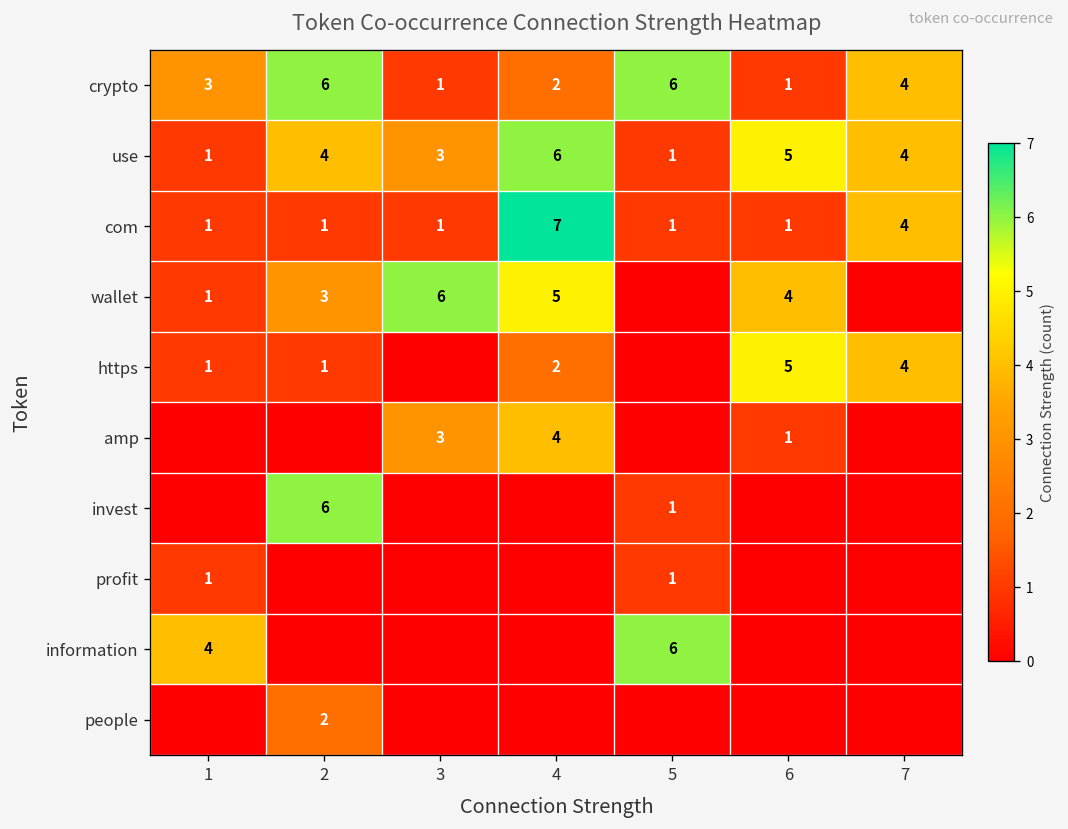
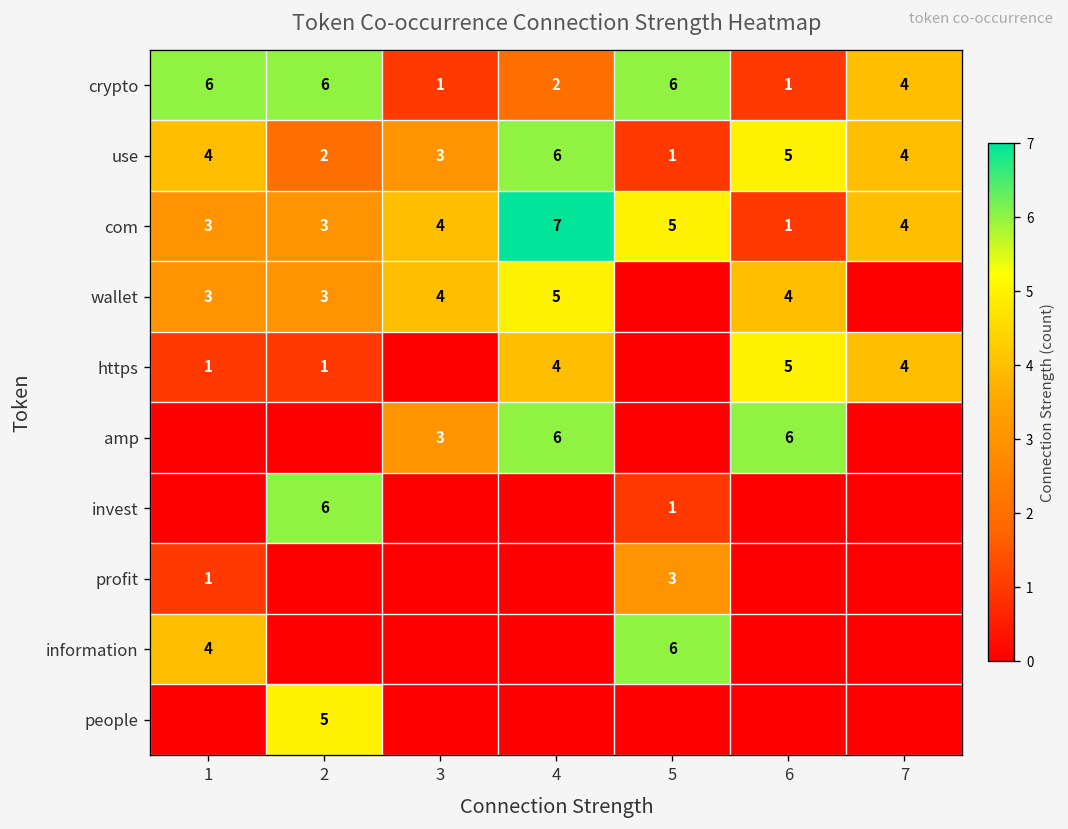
crypto, 1: 3 -> 6
use, 1: 1 -> 4
use, 2: 4 -> 2
com, 1: 1 -> 3
com, 2: 1 -> 3
com, 3: 1 -> 4
com, 5: 1 -> 5
wallet, 1: 1 -> 3
wallet, 3: 6 -> 4
https, 4: 2 -> 4
amp, 4: 4 -> 6
amp, 6: 1 -> 6
profit, 5: 1 -> 3
people, 2: 2 -> 5
